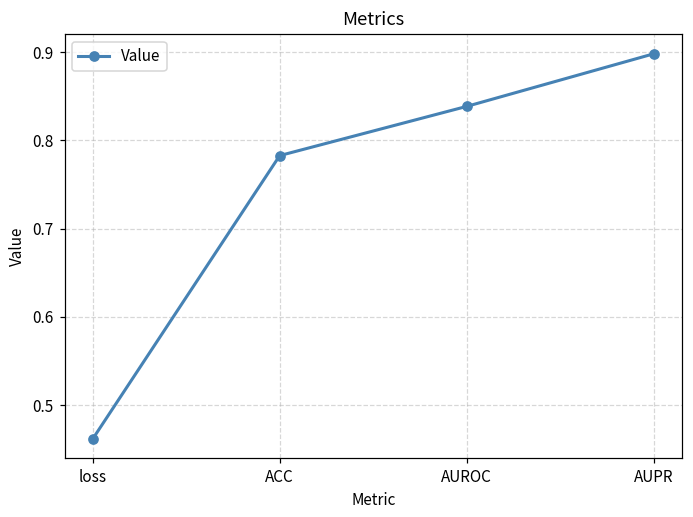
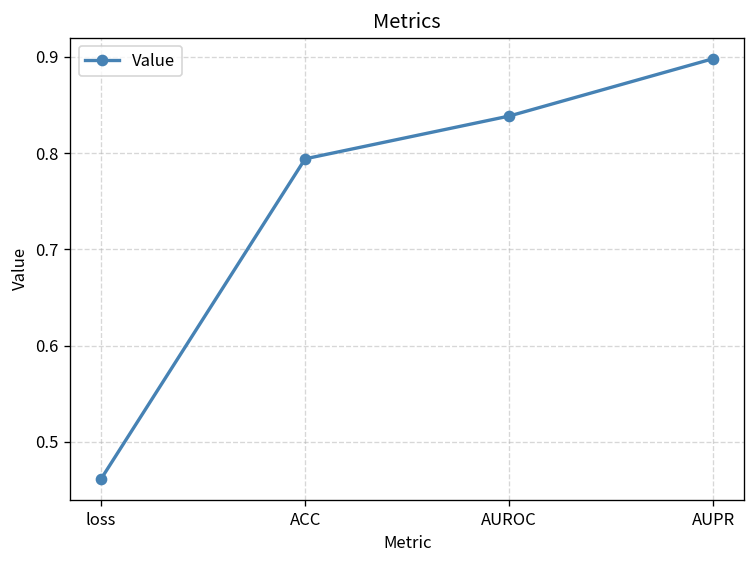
ACC: 0.78 -> 0.79
